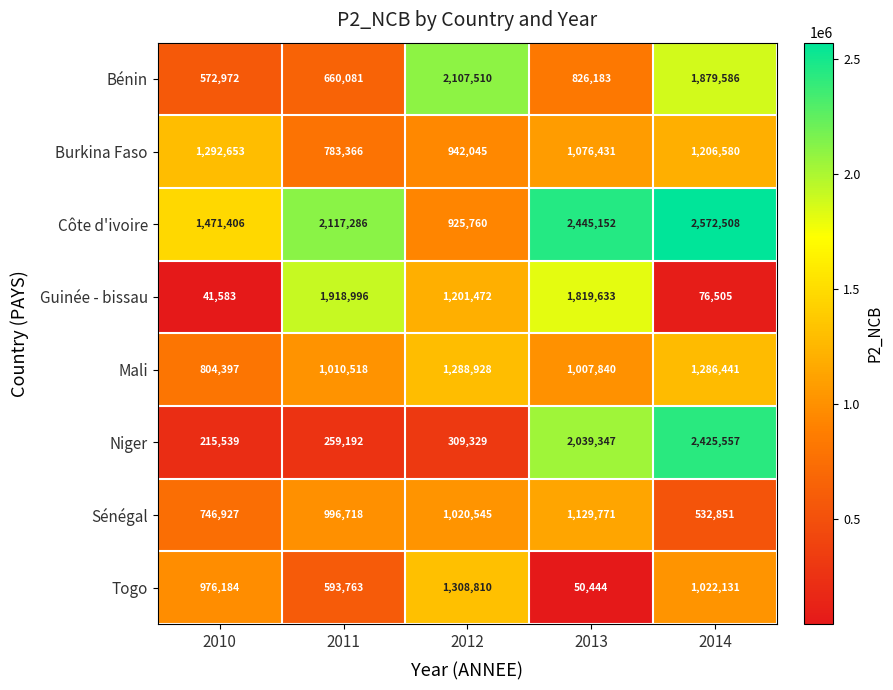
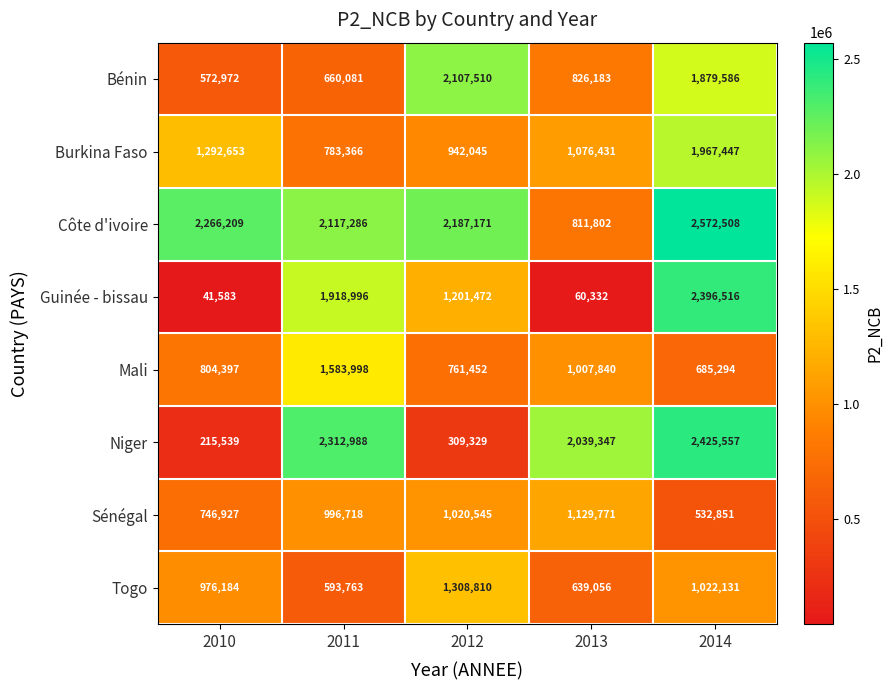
Burkina Faso, 2014: 1,206,580 -> 1,967,447
Côte d'ivoire, 2010: 1,471,406 -> 2,266,209
Côte d'ivoire, 2012: 925,760 -> 2,187,171
Côte d'ivoire, 2013: 2,445,152 -> 811,802
Guinée - bissau, 2013: 1,819,633 -> 60,332
Guinée - bissau, 2014: 76,505 -> 2,396,516
Mali, 2011: 1,010,518 -> 1,583,998
Mali, 2012: 1,288,928 -> 761,452
Mali, 2014: 1,286,441 -> 685,294
Niger, 2011: 259,192 -> 2,312,988
Togo, 2013: 50,444 -> 639,056
